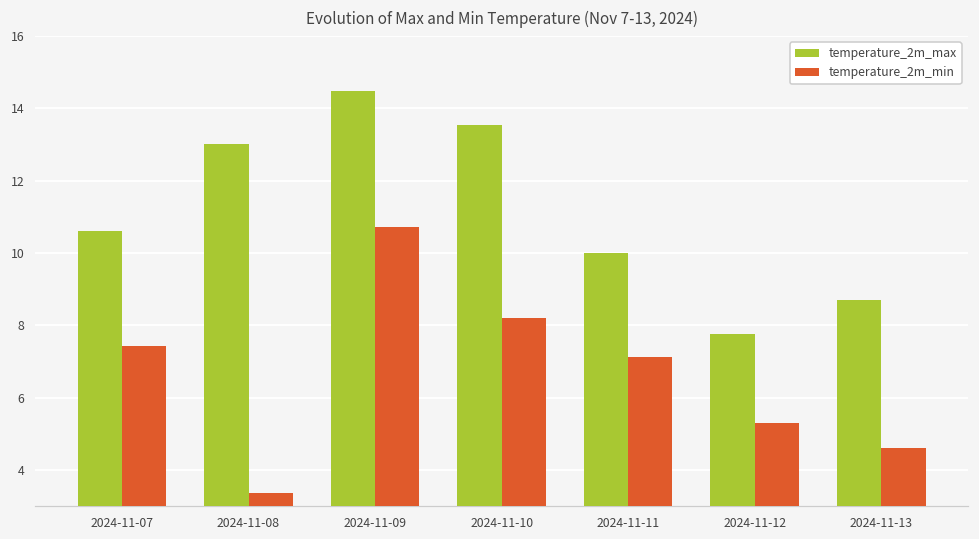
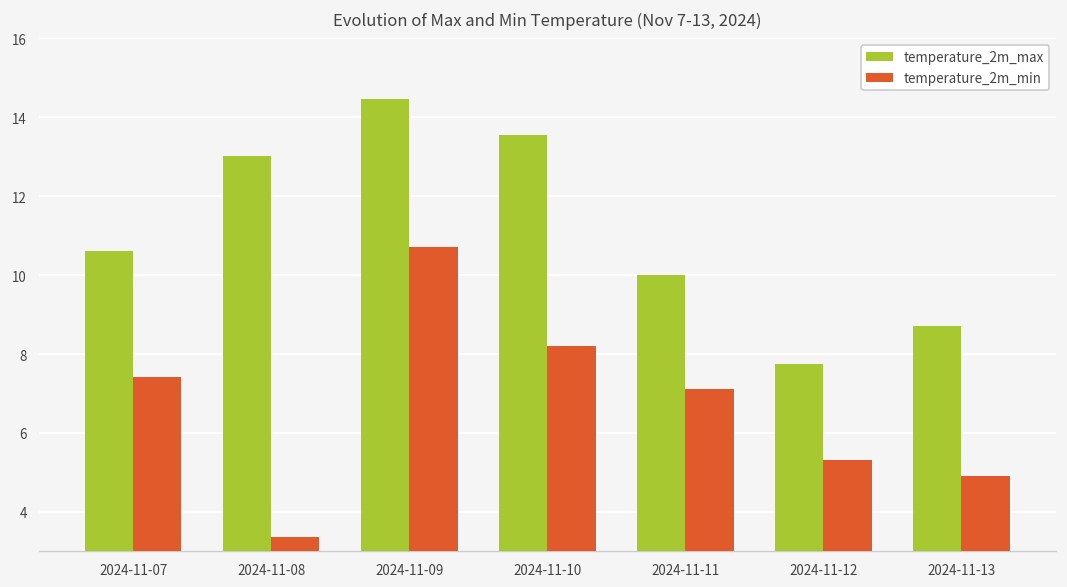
temperature_2m_min, 2024-11-13: 4.6 -> 4.9
